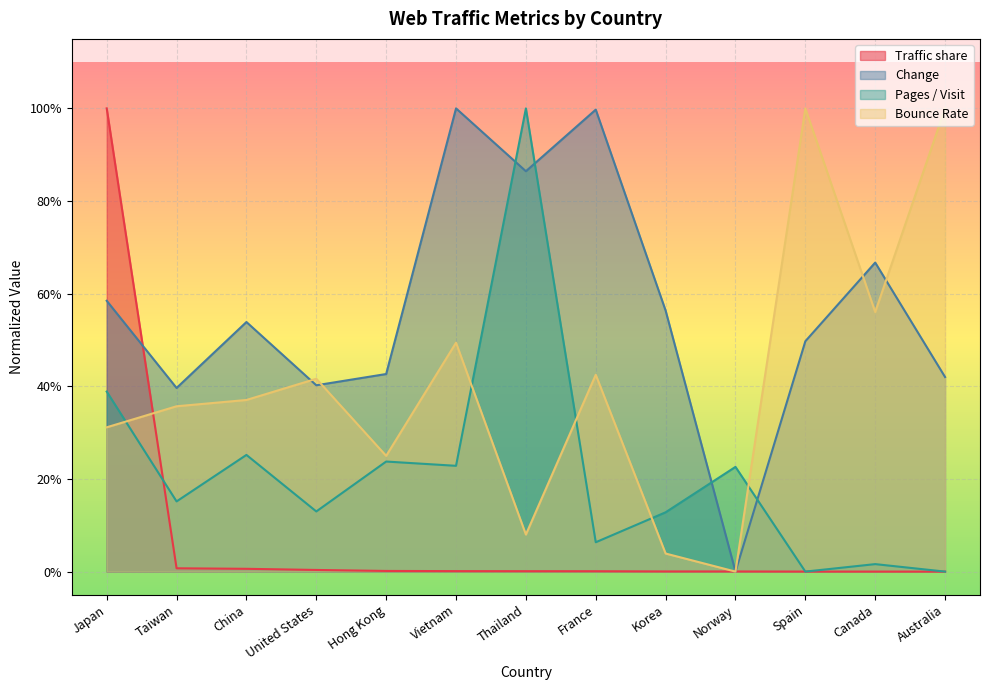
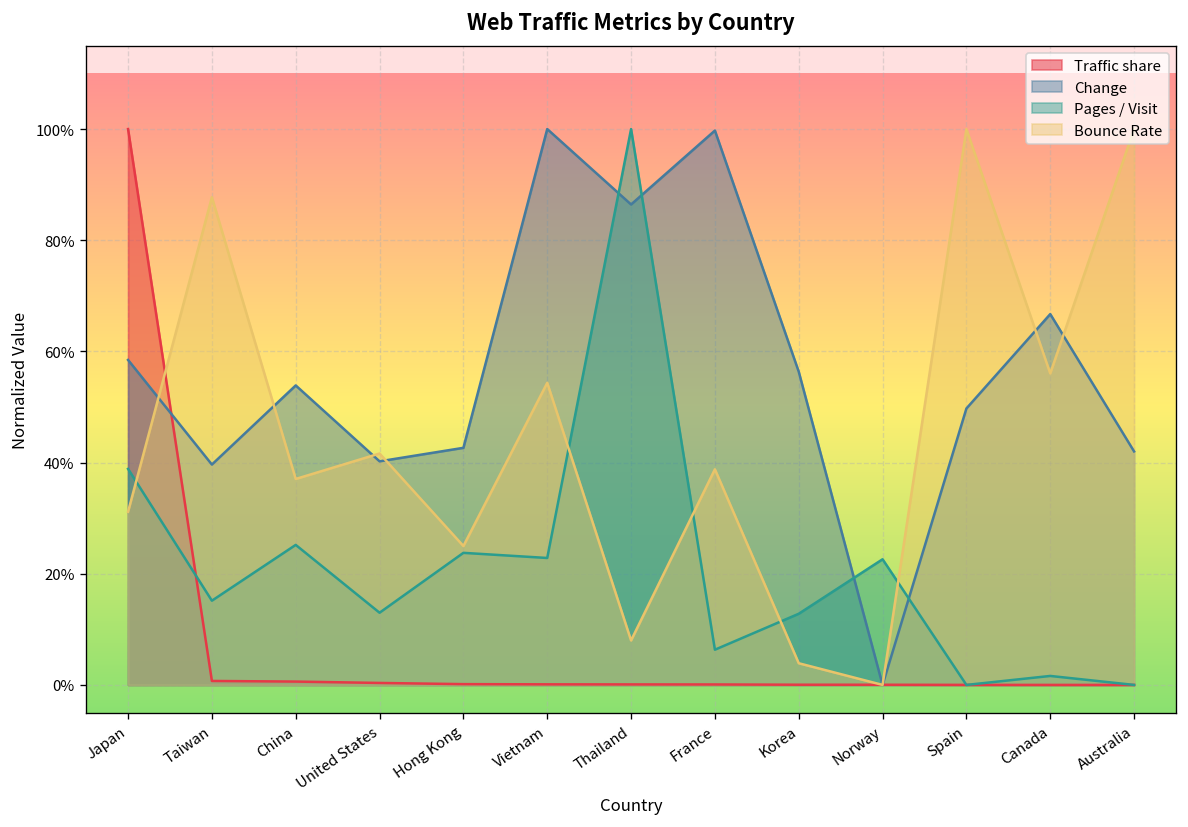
Bounce Rate, Taiwan: 36% -> 88%
Bounce Rate, Vietnam: 49% -> 54%
Bounce Rate, France: 42% -> 39%
